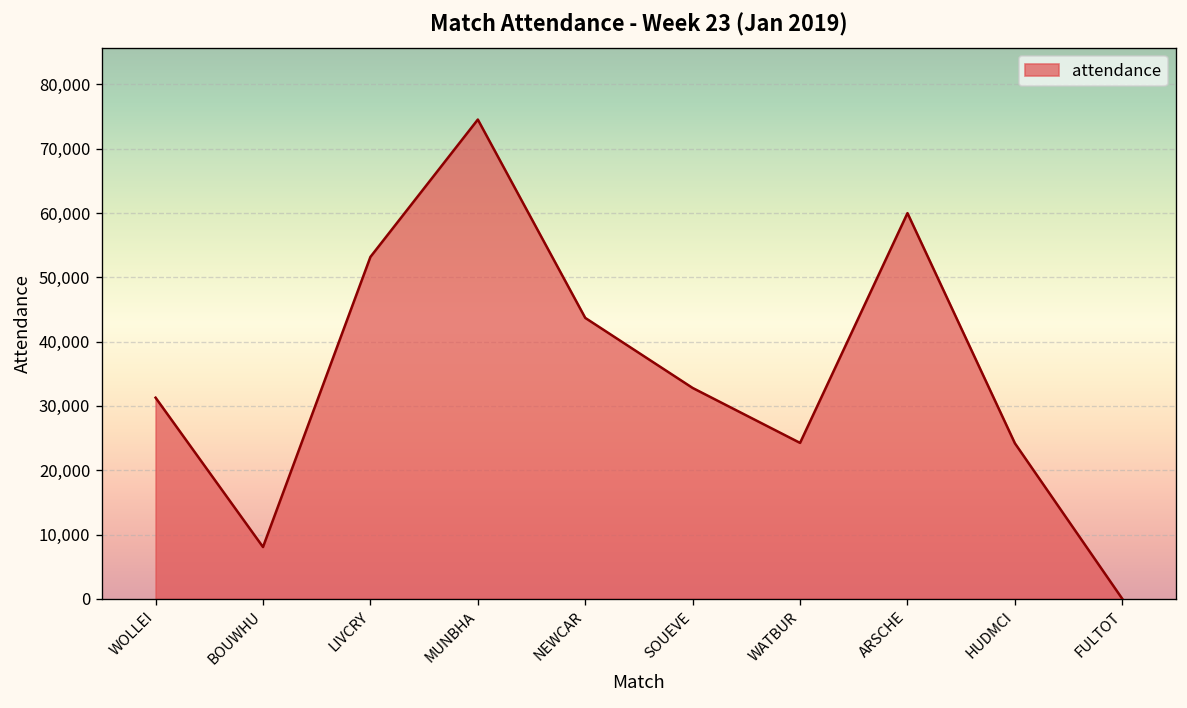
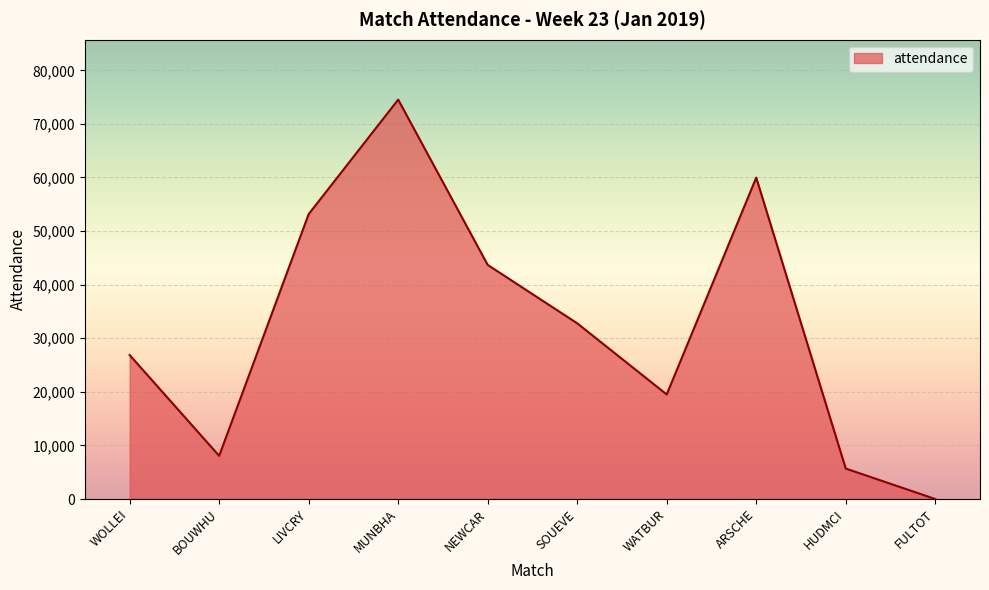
WOLLEI: 31,000 -> 27,000
WATBUR: 24,000 -> 20,000
HUDMCI: 24,000 -> 6,000
